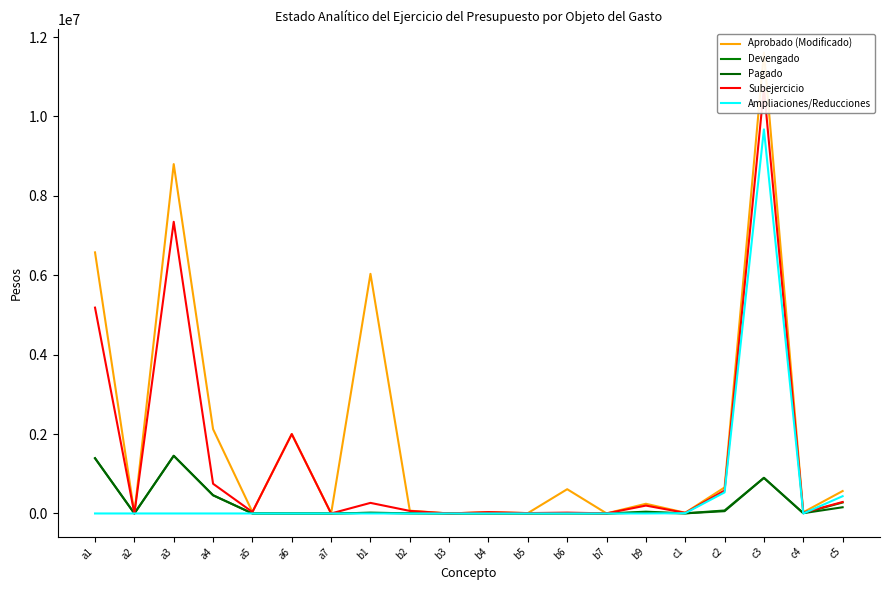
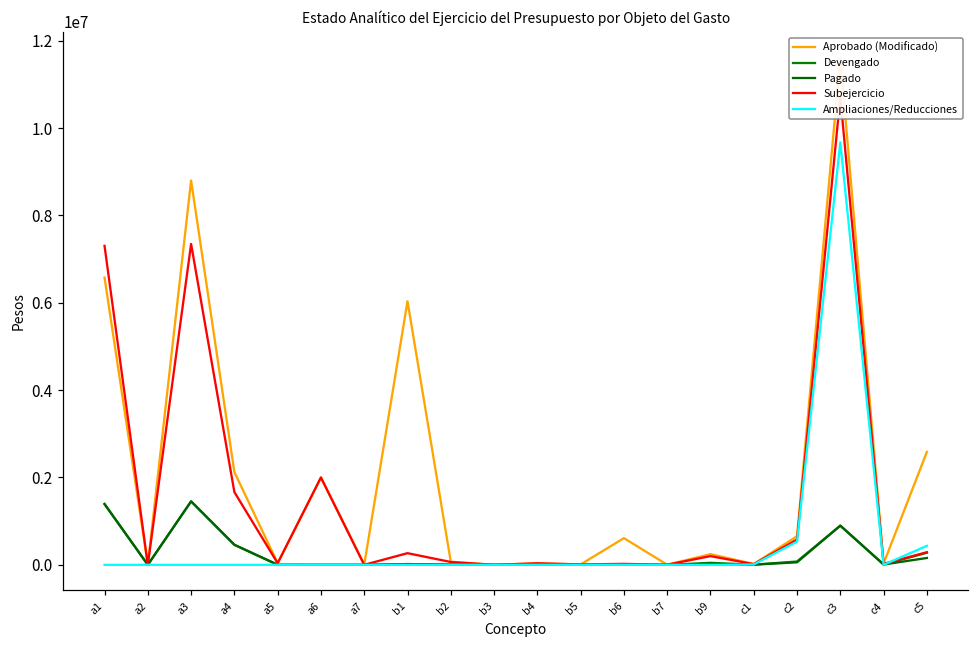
Subejercicio, a1: 5200000 -> 7300000
Subejercicio, a4: 700000 -> 1700000
Aprobado (Modificado), c5: 600000 -> 2600000
